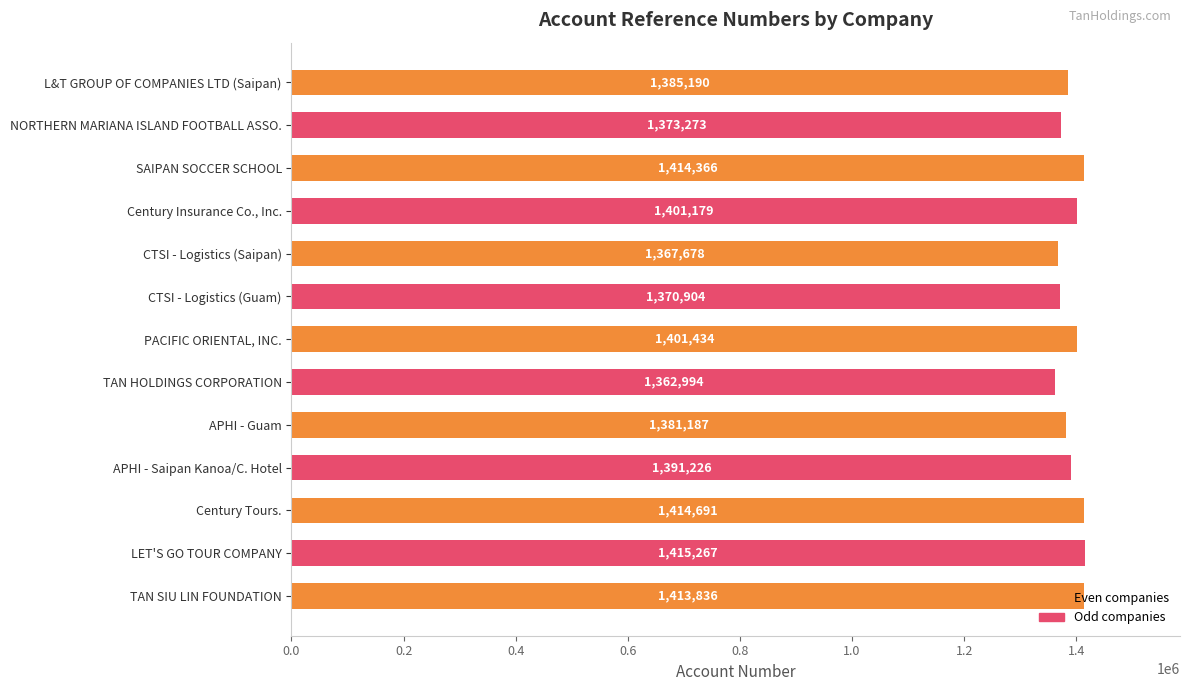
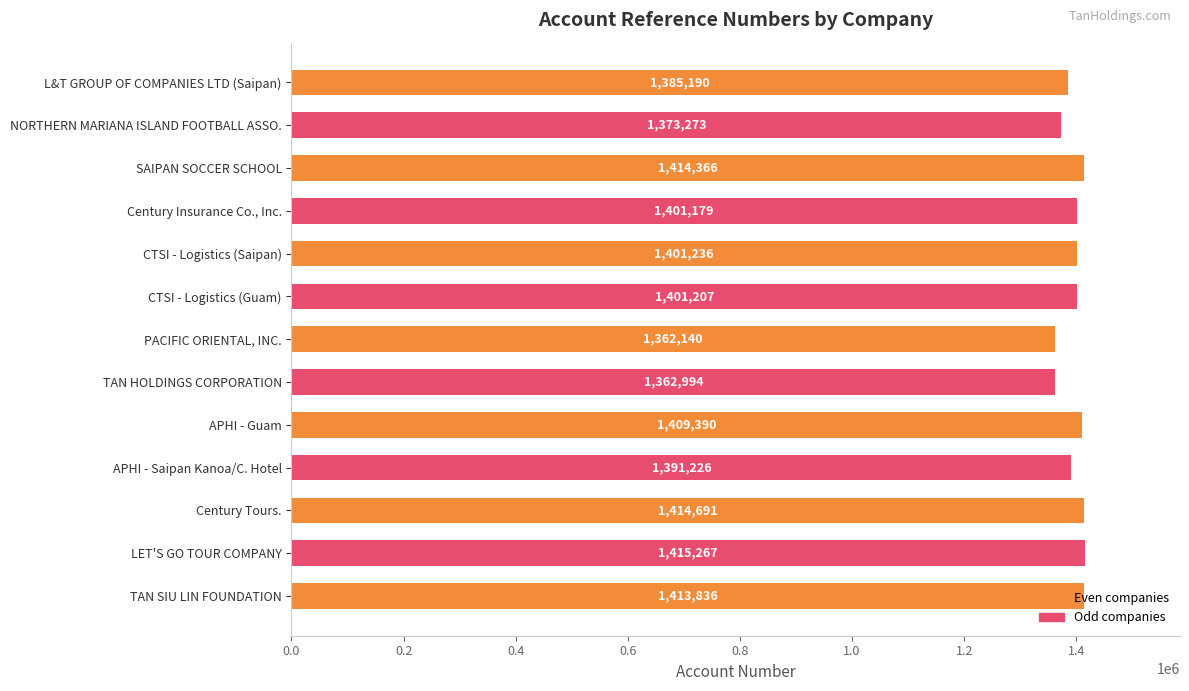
CTSI - Logistics (Saipan): 1,367,678 -> 1,401,236
CTSI - Logistics (Guam): 1,370,904 -> 1,401,207
PACIFIC ORIENTAL, INC.: 1,401,434 -> 1,362,140
APHI - Guam: 1,381,187 -> 1,409,390
